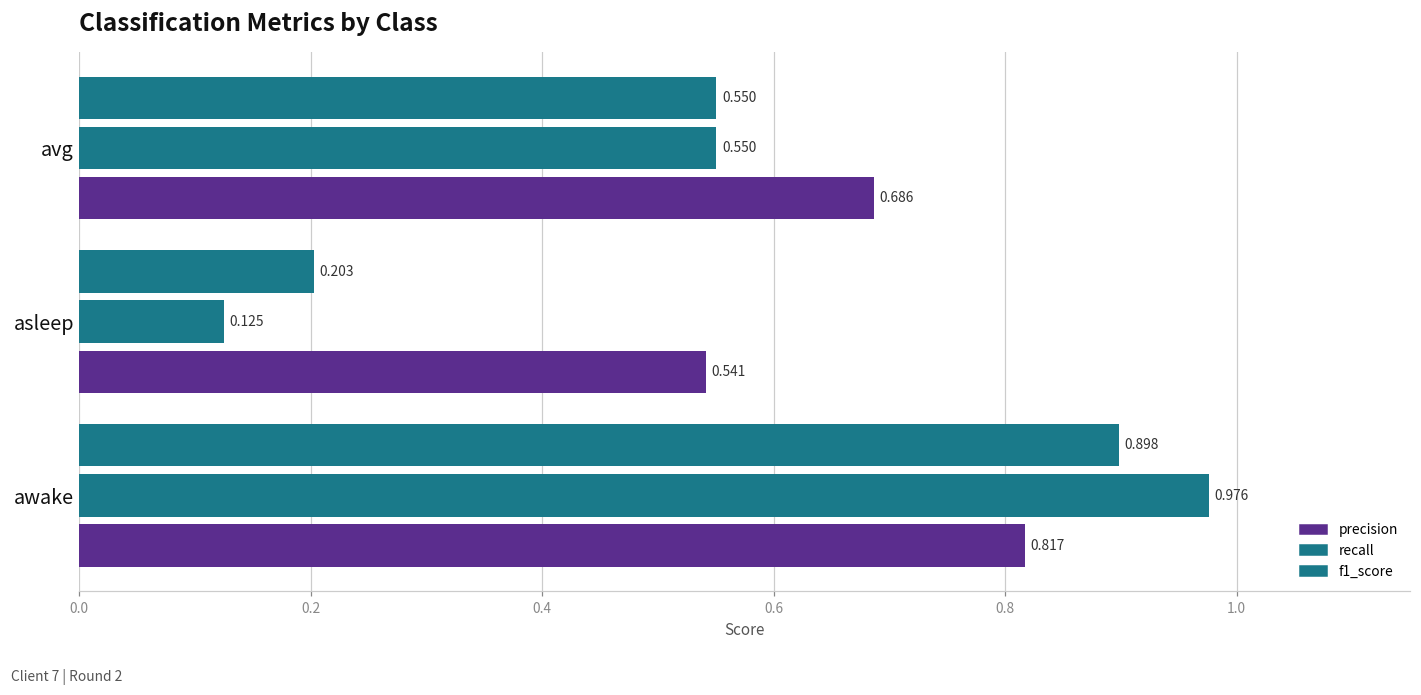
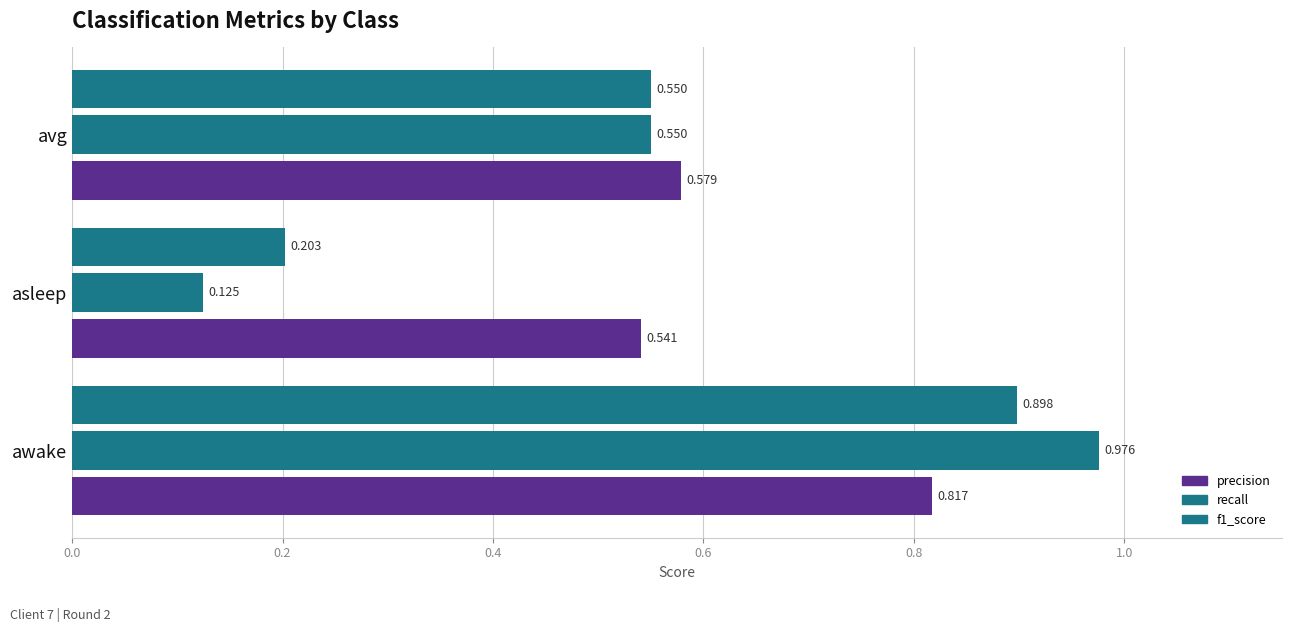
precision, avg: 0.686 -> 0.579
